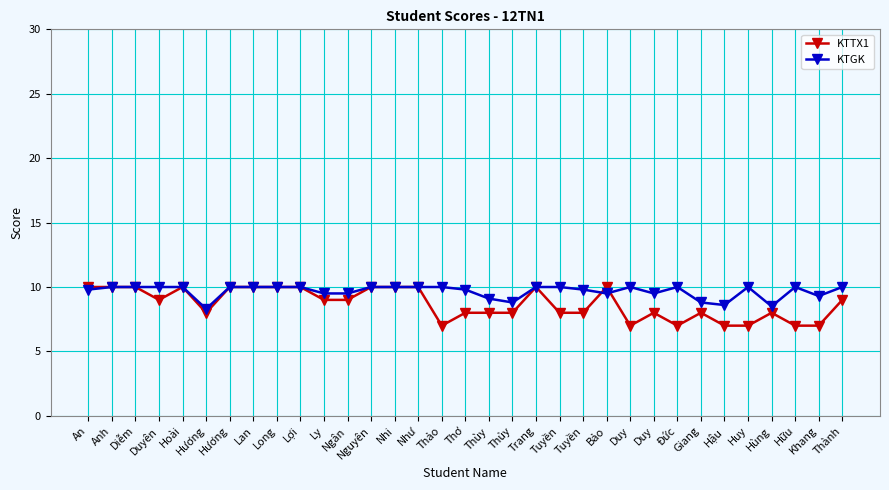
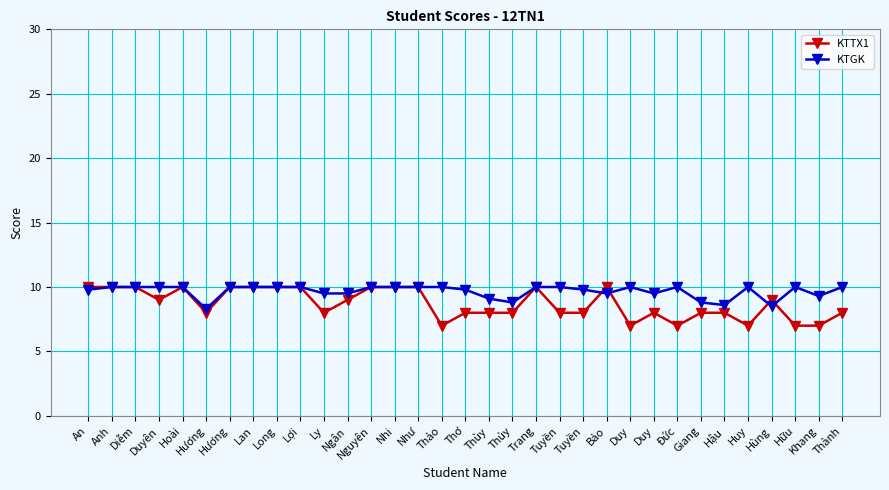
KTTX1, Ly: 9 -> 8
KTTX1, Hậu: 7 -> 8
KTTX1, Hùng: 8 -> 9
KTTX1, Thành: 9 -> 8
